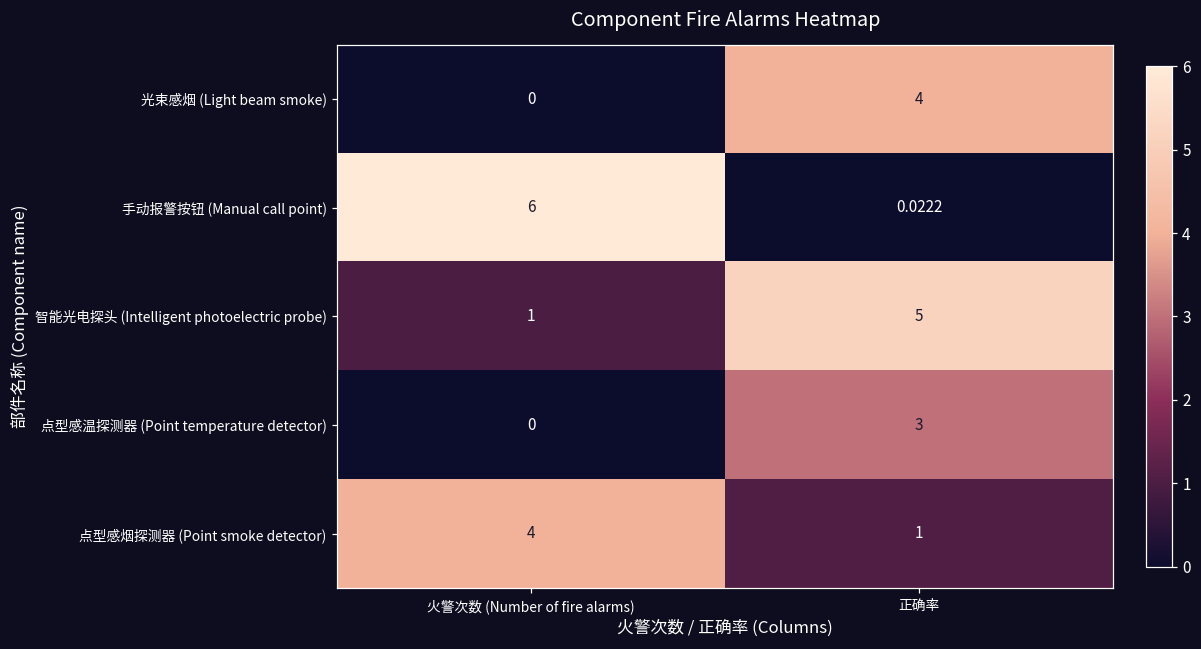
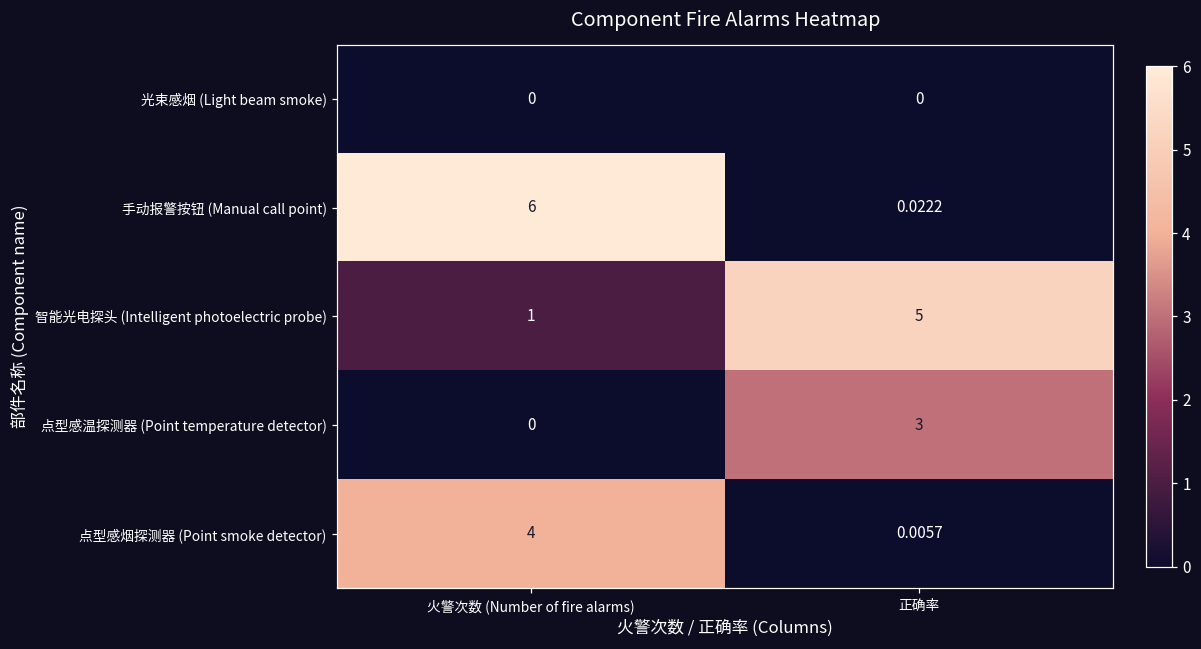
光束感烟 (Light beam smoke), 正确率: 4 -> 0
点型感烟探测器 (Point smoke detector), 正确率: 1 -> 0.0057
